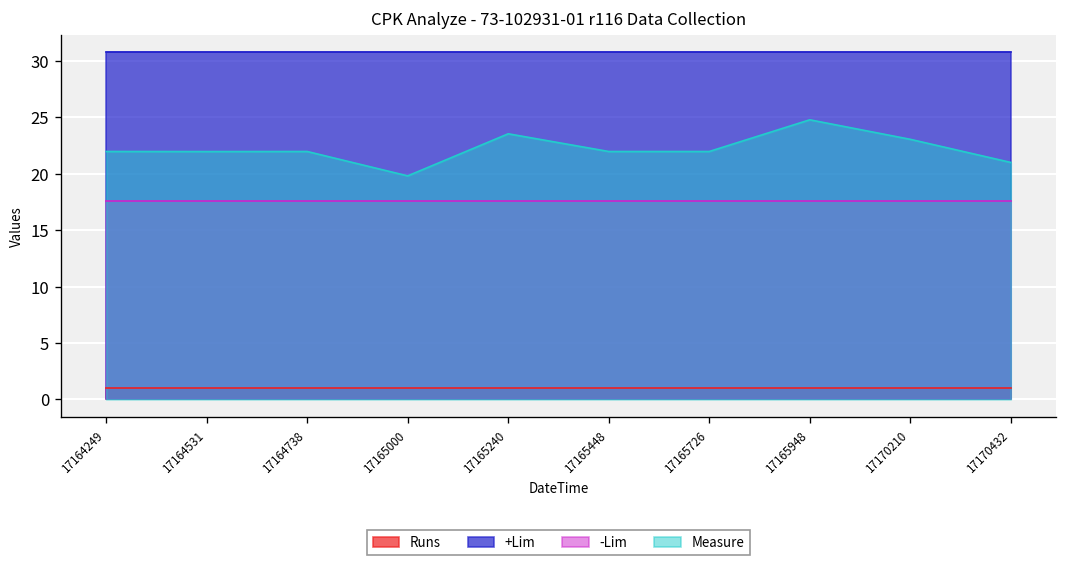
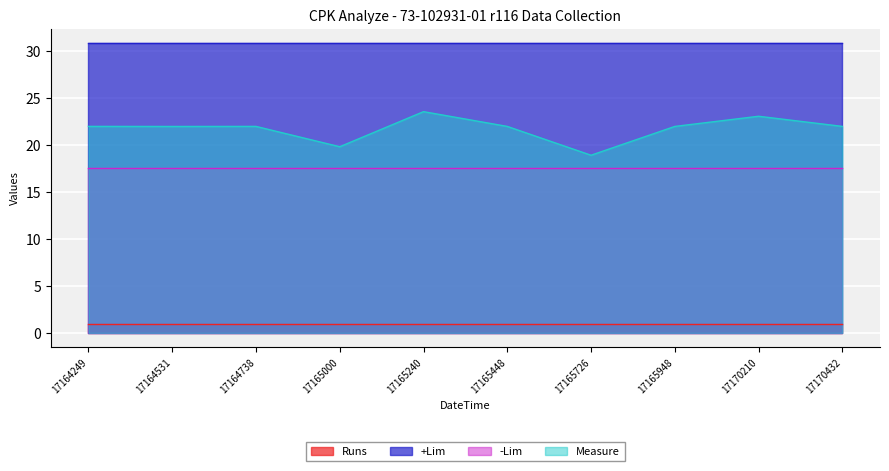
Measure, 17165726: 22 -> 19
Measure, 17165948: 25 -> 22
Measure, 17170432: 21 -> 22
